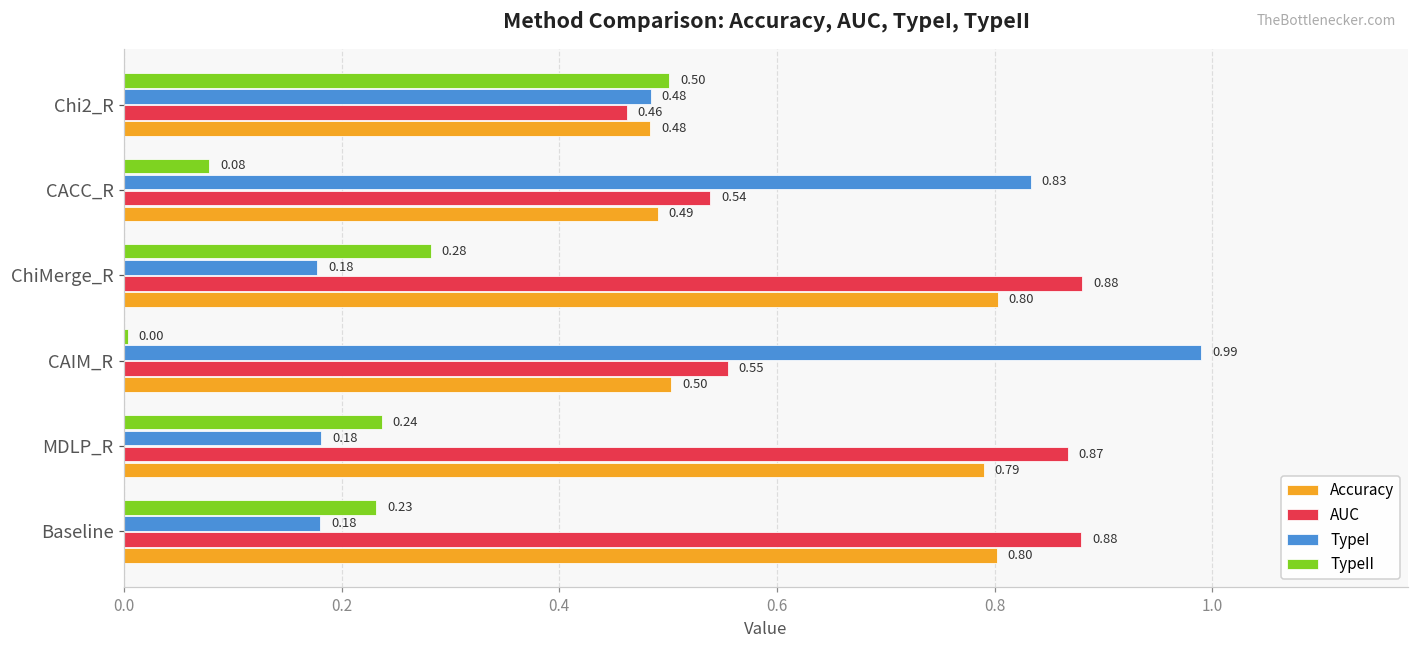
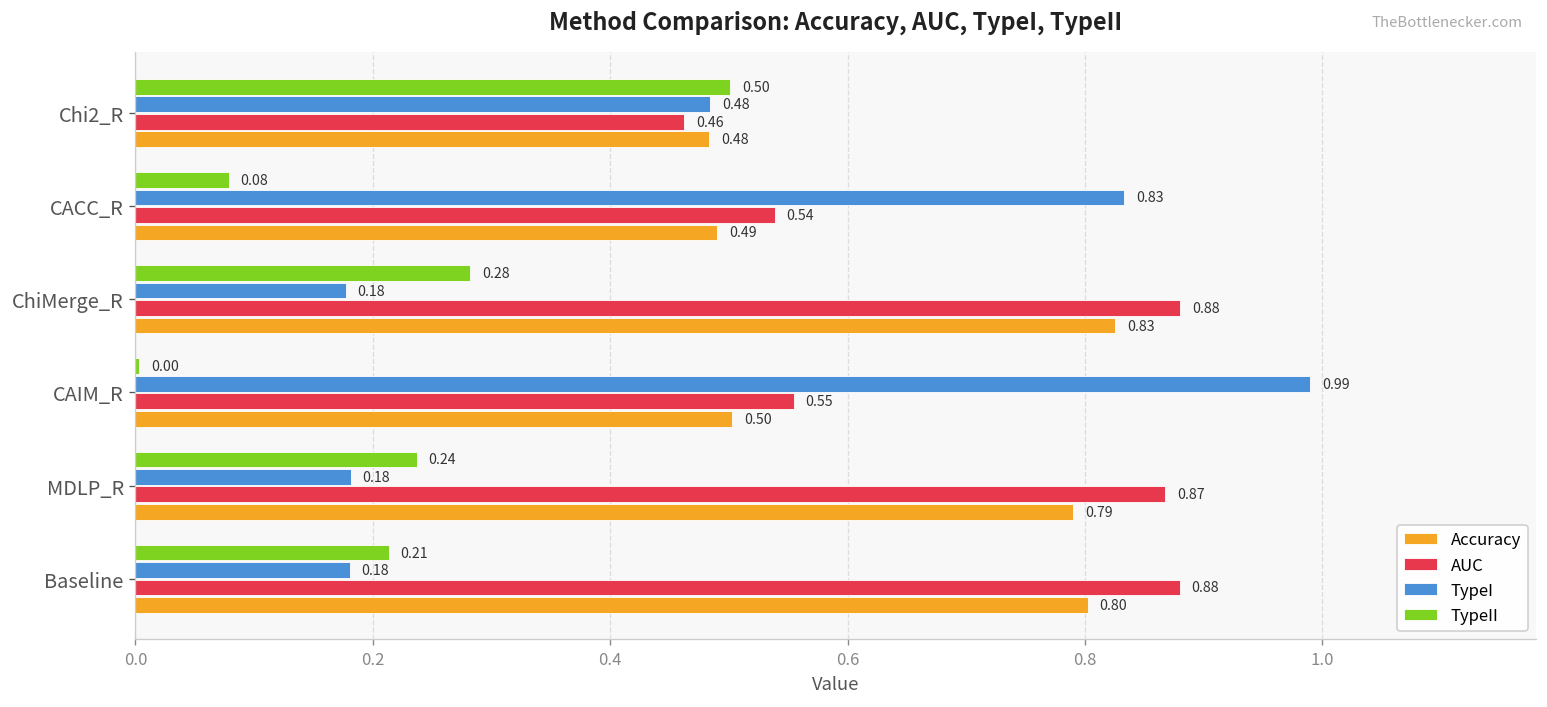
Accuracy, ChiMerge_R: 0.80 -> 0.83
TypeII, Baseline: 0.23 -> 0.21
